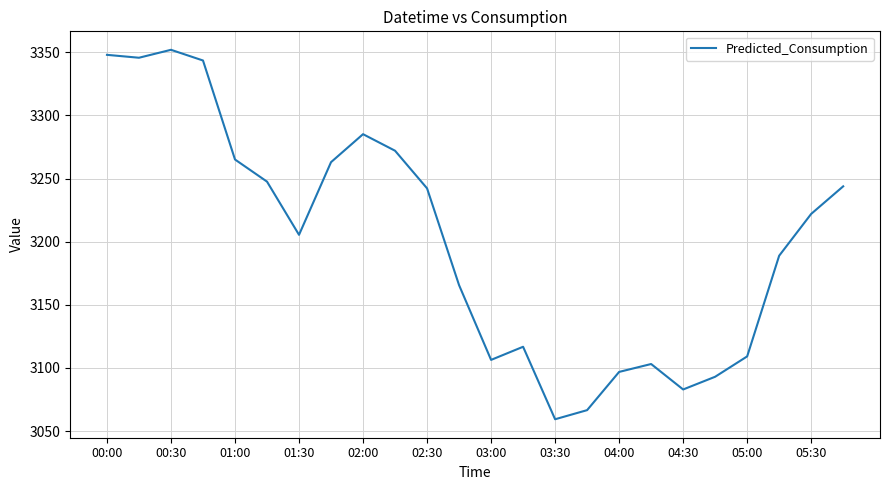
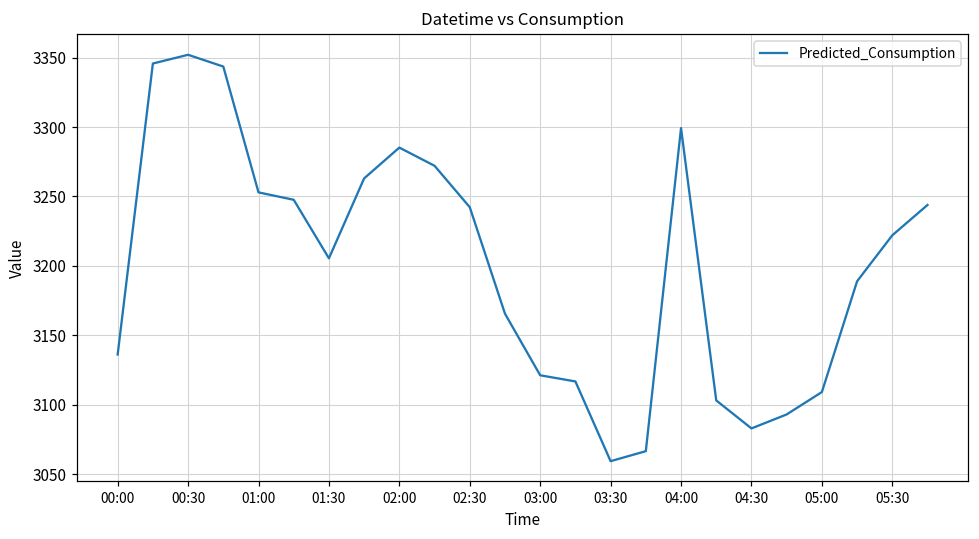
00:00: 3348 -> 3136
01:00: 3265 -> 3253
03:00: 3106 -> 3121
04:00: 3097 -> 3299
